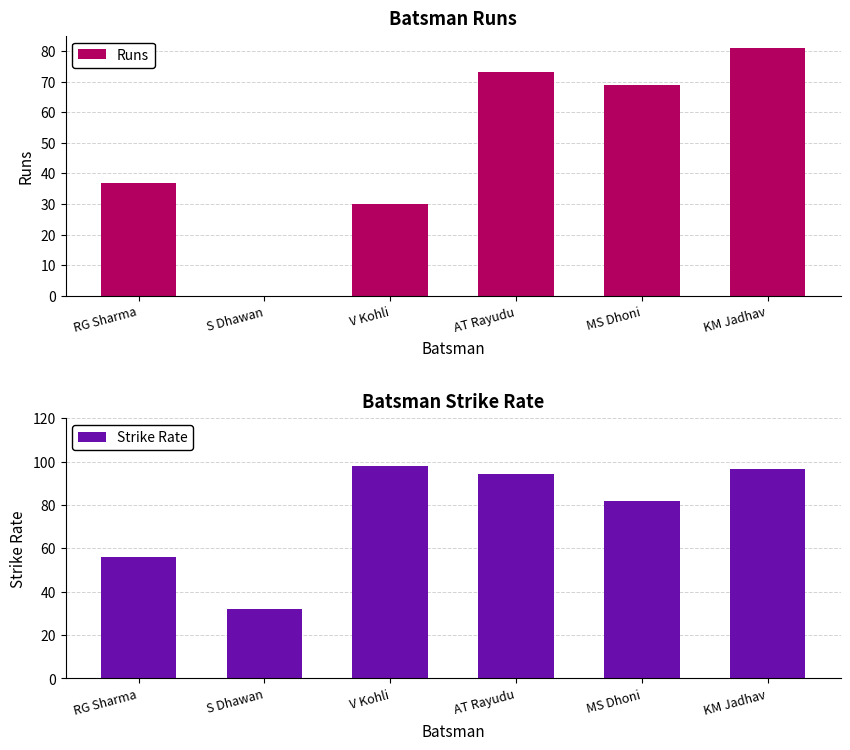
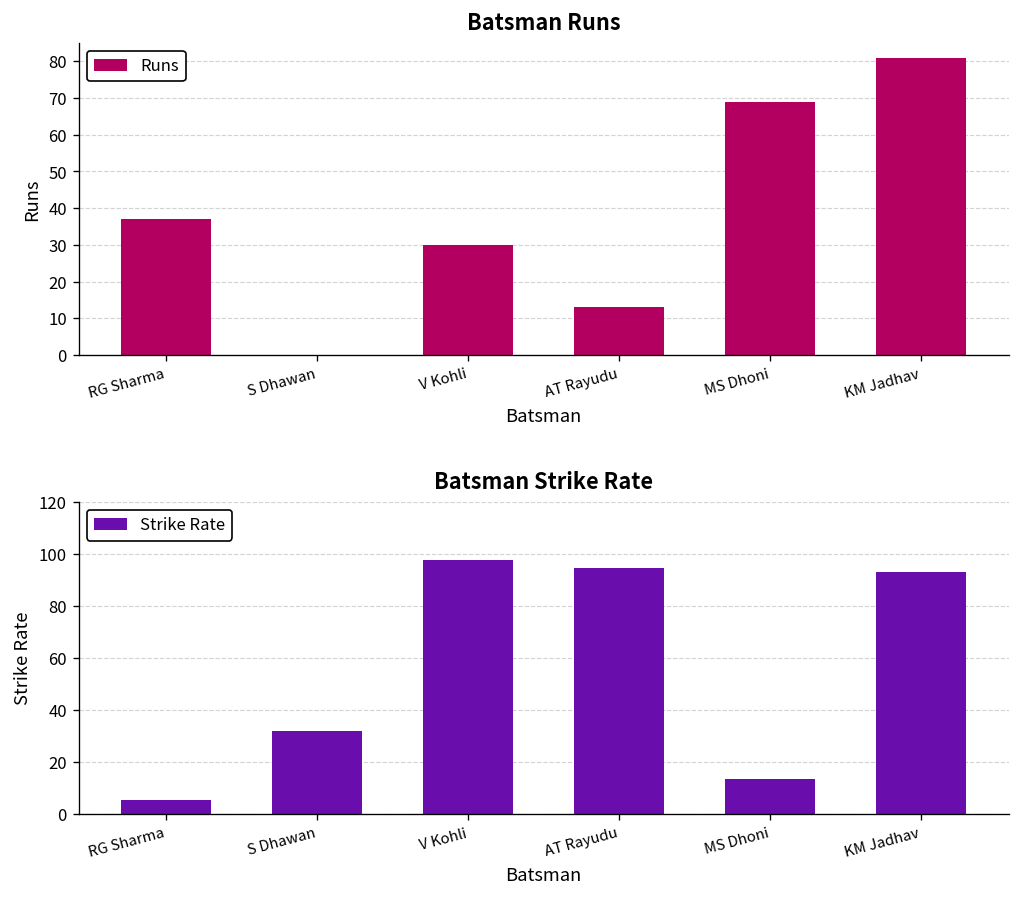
Batsman Runs, AT Rayudu: 73 -> 13
Batsman Strike Rate, RG Sharma: 56 -> 5
Batsman Strike Rate, MS Dhoni: 82 -> 14
Batsman Strike Rate, KM Jadhav: 97 -> 93
